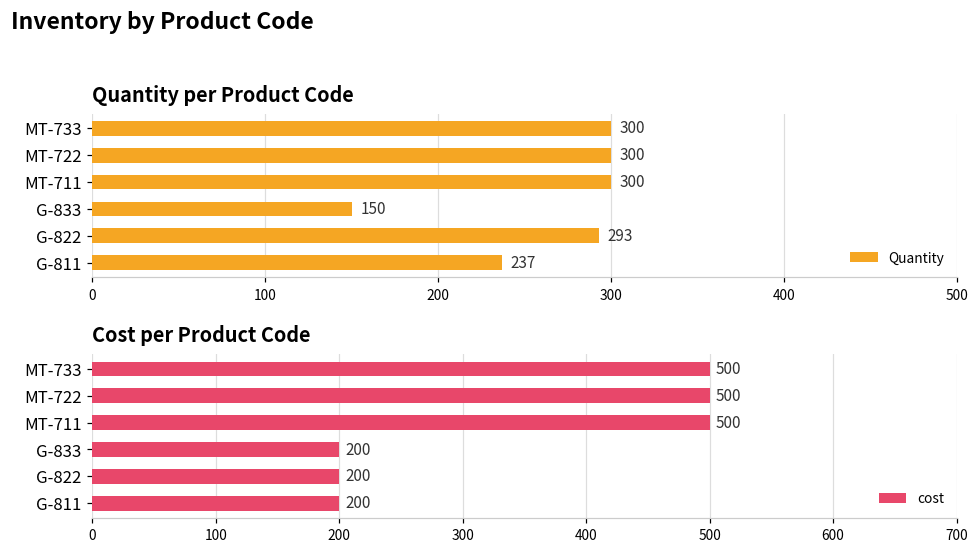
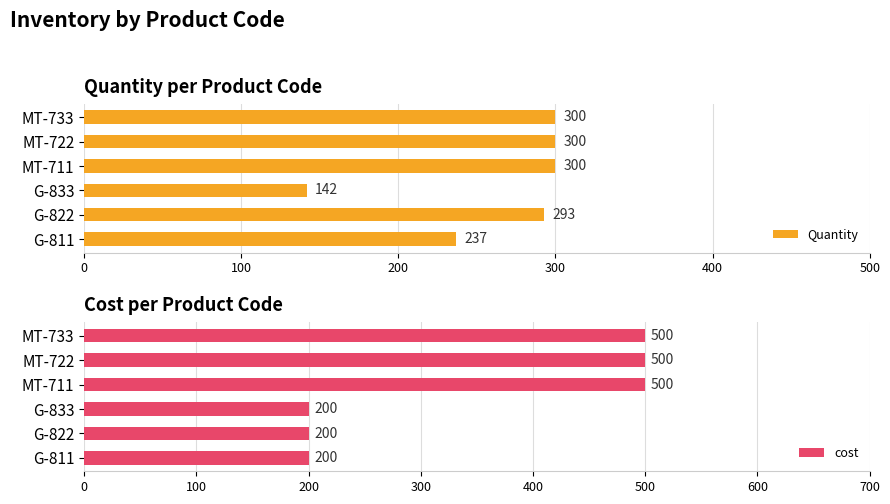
Quantity per Product Code, G-833: 150 -> 142
